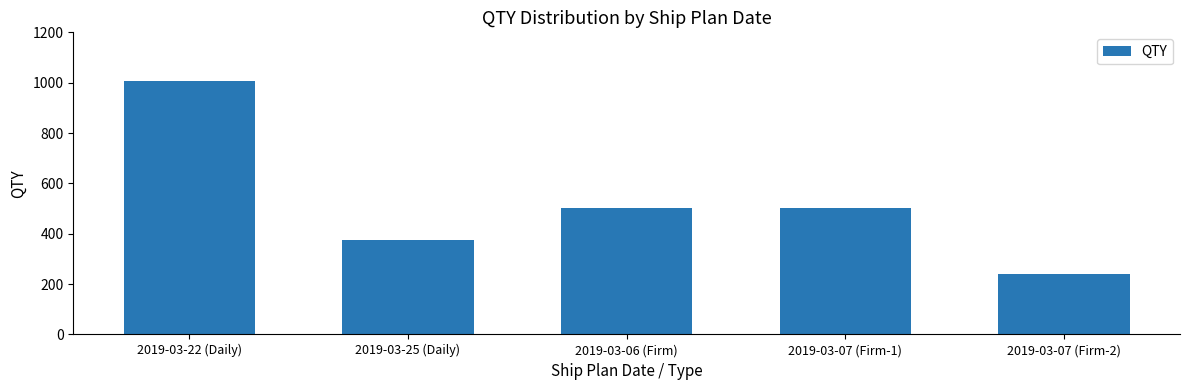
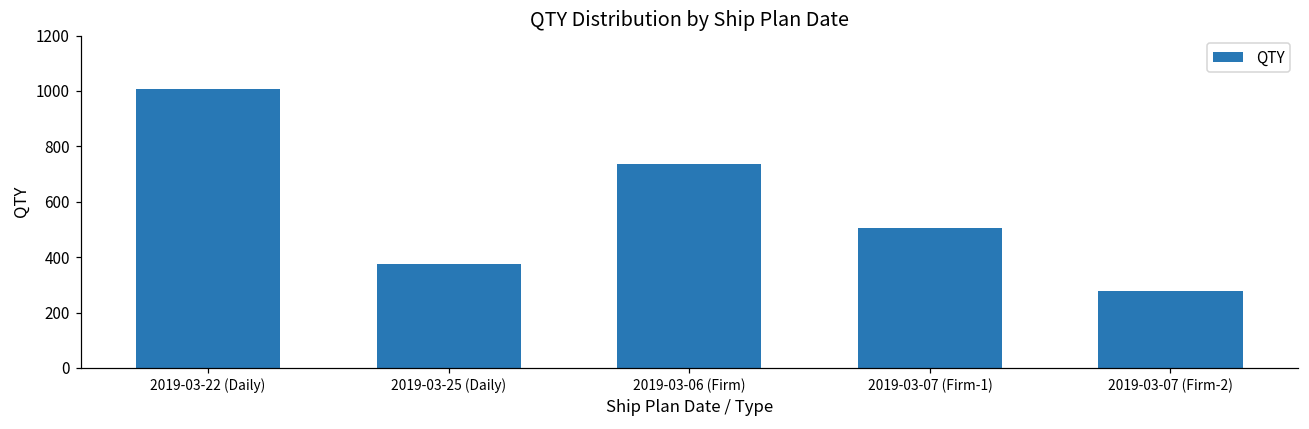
2019-03-06 (Firm): 500 -> 740
2019-03-07 (Firm-2): 240 -> 280
